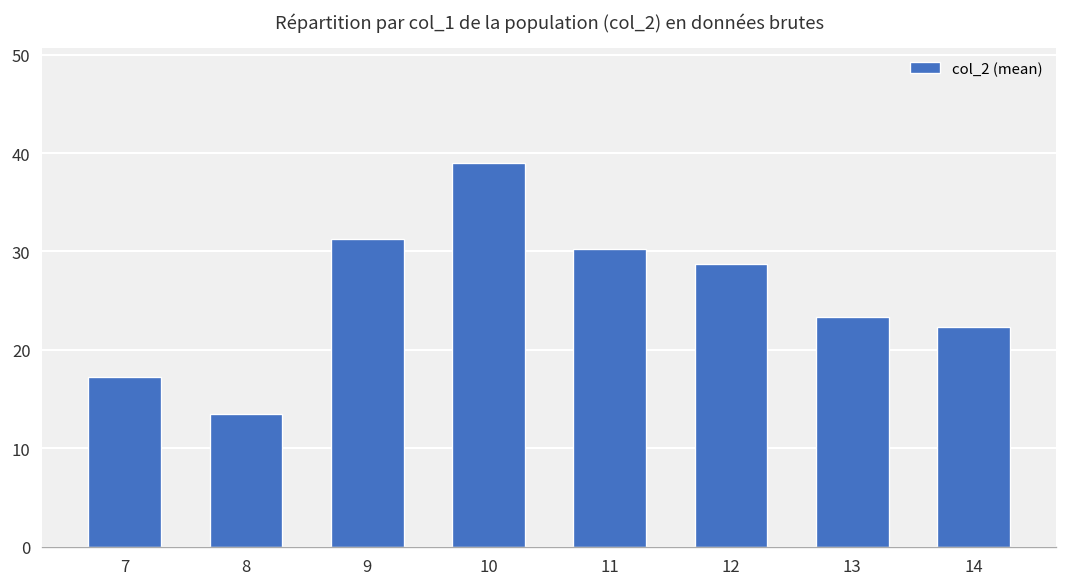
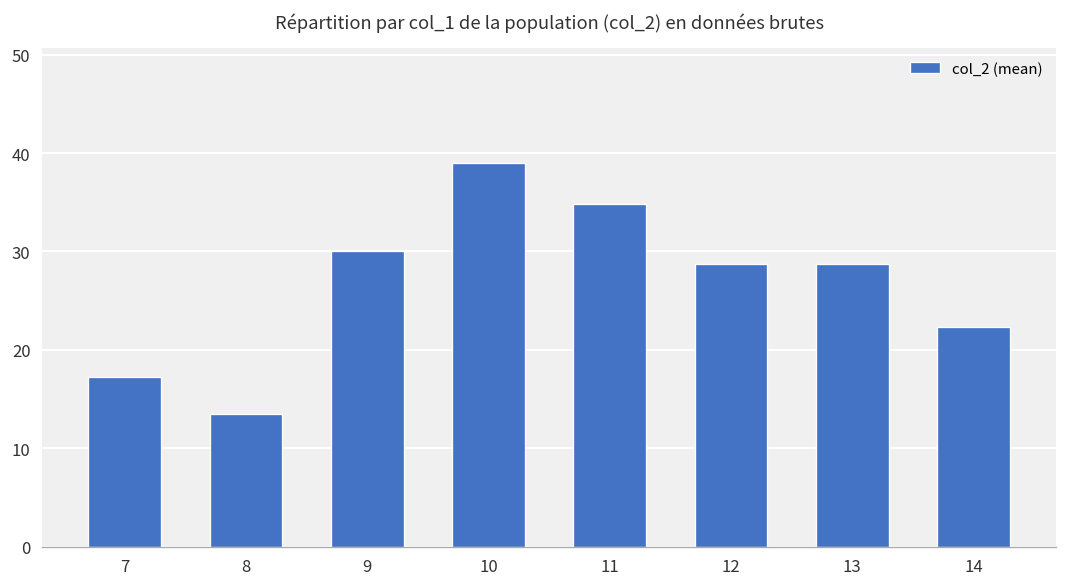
9: 31 -> 30
11: 30 -> 35
13: 23 -> 29
